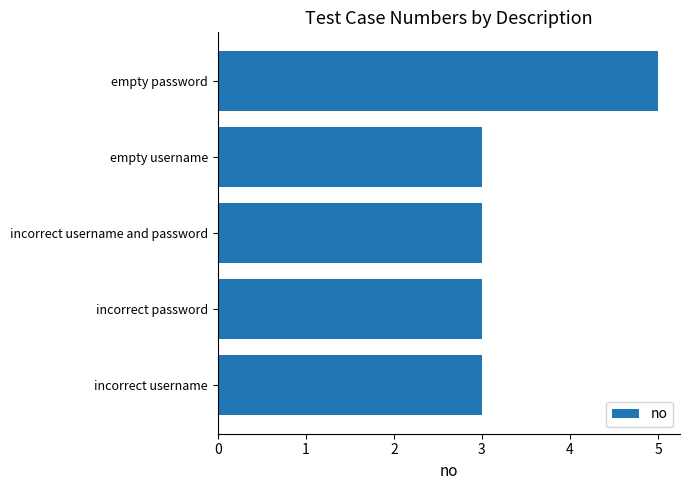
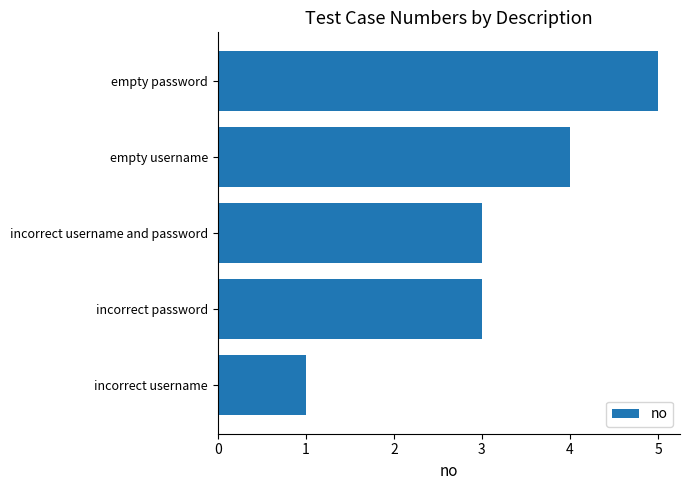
empty username: 3 -> 4
incorrect username: 3 -> 1
